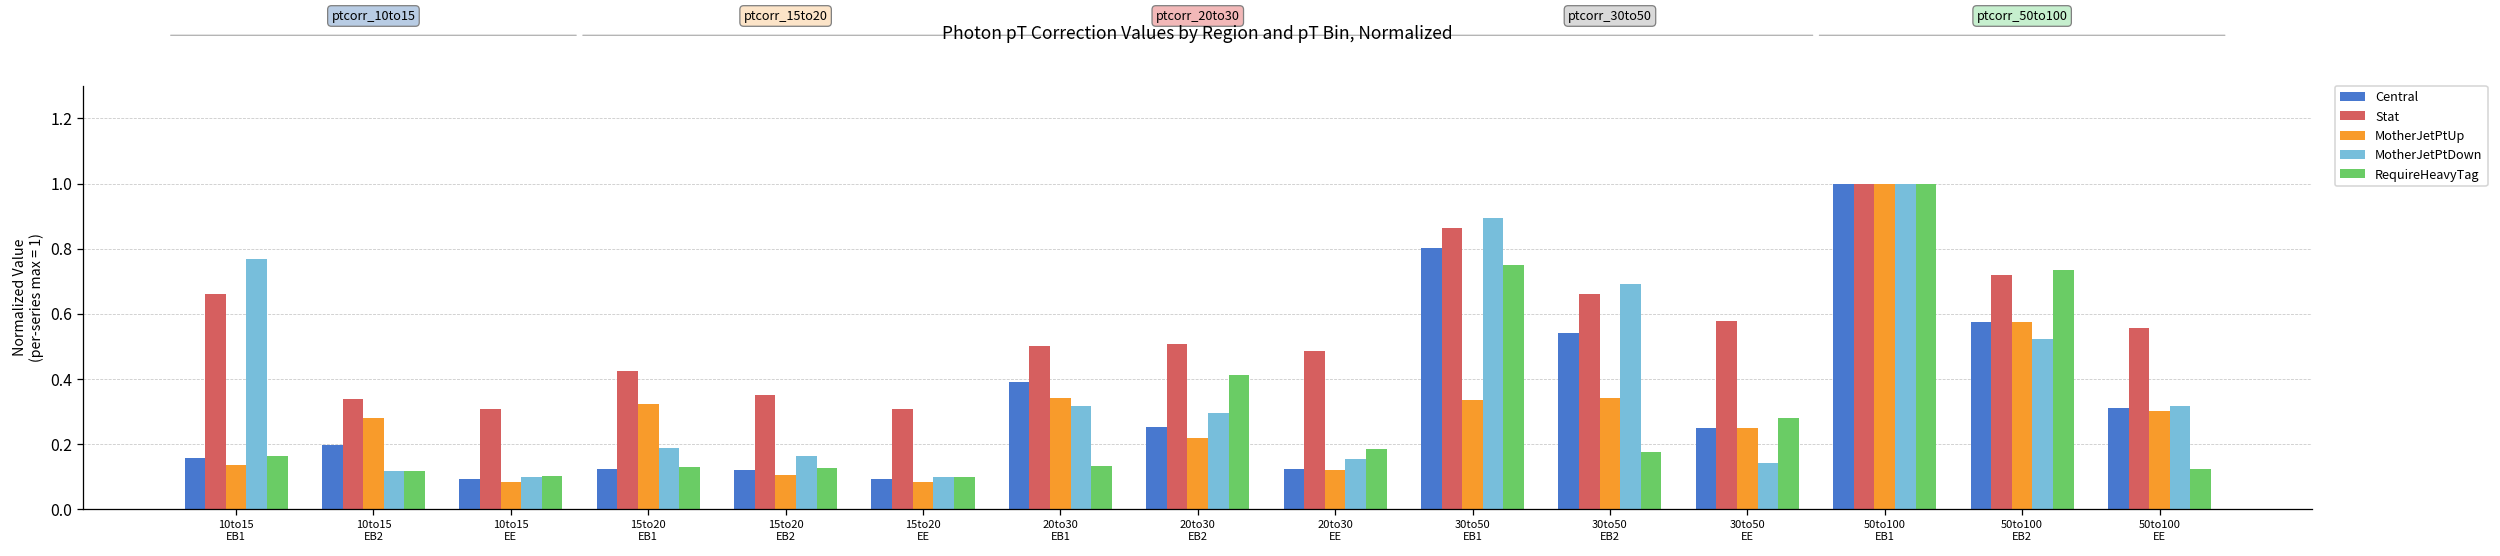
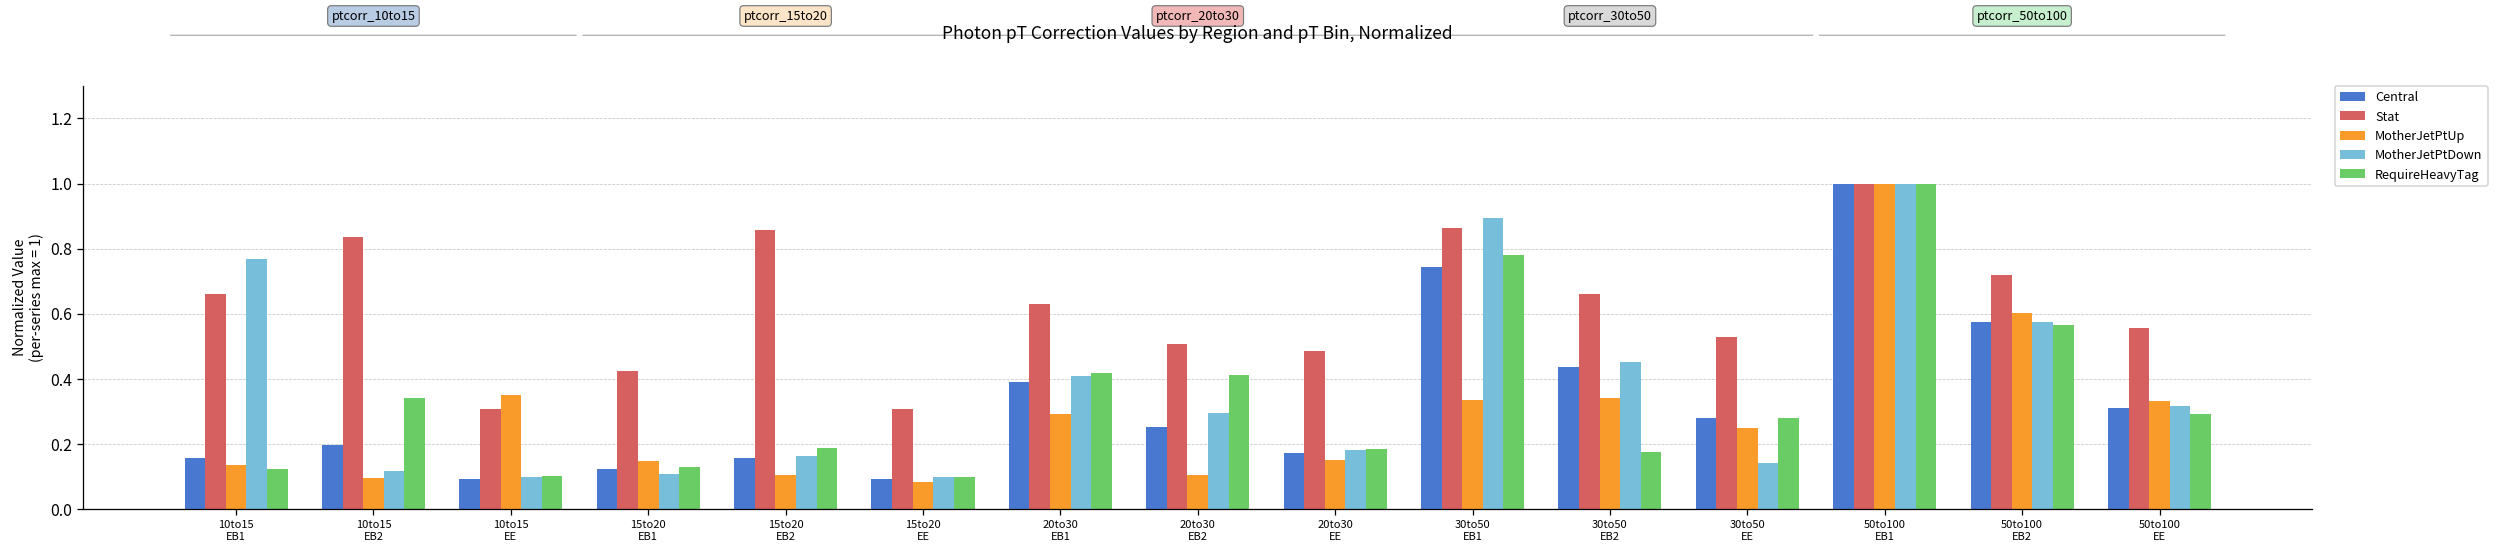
RequireHeavyTag, 10to15 EB1: 0.16 -> 0.12
Stat, 10to15 EB2: 0.34 -> 0.84
MotherJetPtUp, 10to15 EB2: 0.28 -> 0.09
RequireHeavyTag, 10to15 EB2: 0.12 -> 0.34
MotherJetPtUp, 10to15 EE: 0.08 -> 0.35
MotherJetPtUp, 15to20 EB1: 0.32 -> 0.15
MotherJetPtDown, 15to20 EB1: 0.19 -> 0.11
Central, 15to20 EB2: 0.12 -> 0.16
Stat, 15to20 EB2: 0.35 -> 0.86
RequireHeavyTag, 15to20 EB2: 0.13 -> 0.19
Stat, 20to30 EB1: 0.50 -> 0.63
MotherJetPtUp, 20to30 EB1: 0.34 -> 0.29
MotherJetPtDown, 20to30 EB1: 0.32 -> 0.41
RequireHeavyTag, 20to30 EB1: 0.13 -> 0.42
MotherJetPtUp, 20to30 EB2: 0.22 -> 0.10
Central, 20to30 EE: 0.12 -> 0.17
MotherJetPtUp, 20to30 EE: 0.12 -> 0.15
MotherJetPtDown, 20to30 EE: 0.15 -> 0.18
Central, 30to50 EB1: 0.80 -> 0.74
RequireHeavyTag, 30to50 EB1: 0.75 -> 0.78
Central, 30to50 EB2: 0.54 -> 0.44
MotherJetPtDown, 30to50 EB2: 0.69 -> 0.45
Central, 30to50 EE: 0.25 -> 0.28
Stat, 30to50 EE: 0.58 -> 0.53
MotherJetPtUp, 50to100 EB2: 0.57 -> 0.60
MotherJetPtDown, 50to100 EB2: 0.52 -> 0.58
RequireHeavyTag, 50to100 EB2: 0.74 -> 0.56
MotherJetPtUp, 50to100 EE: 0.30 -> 0.33
RequireHeavyTag, 50to100 EE: 0.12 -> 0.29
